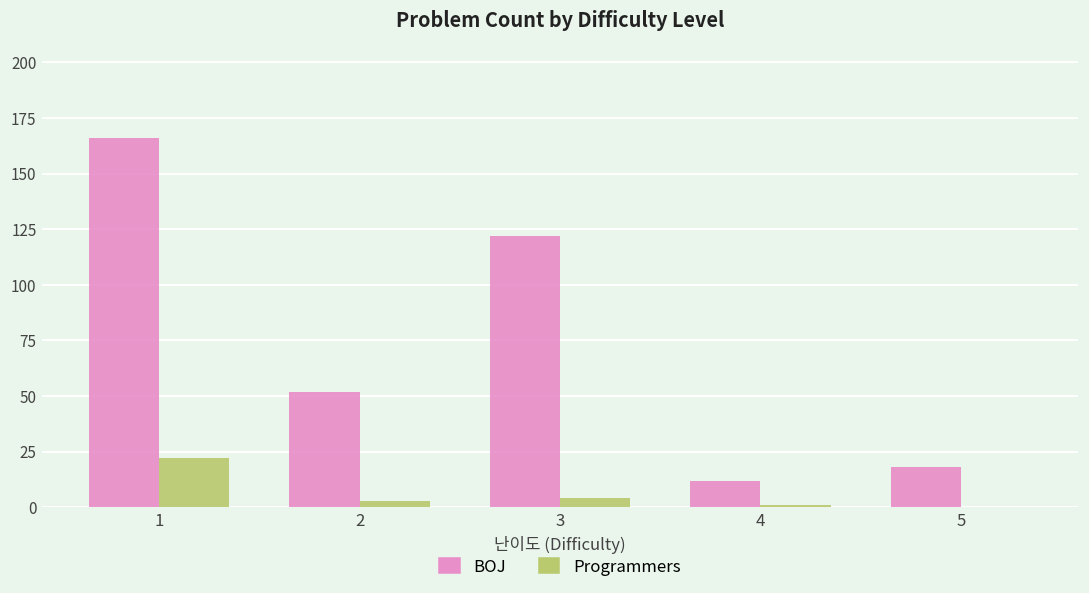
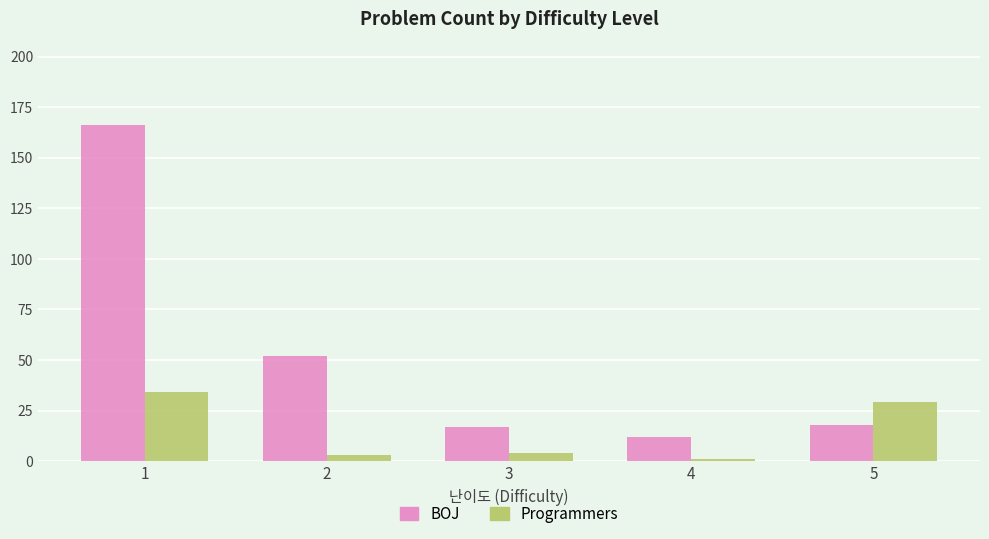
Programmers, 1: 22 -> 34
BOJ, 3: 122 -> 17
Programmers, 5: 0 -> 29
